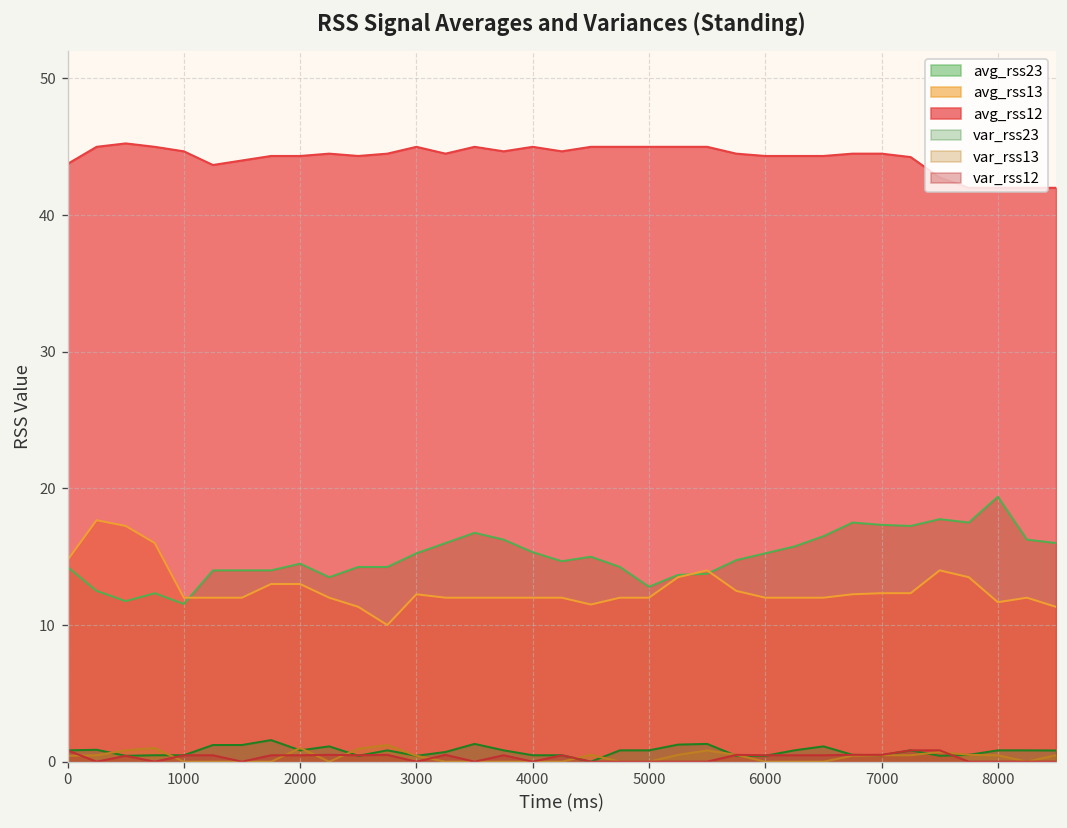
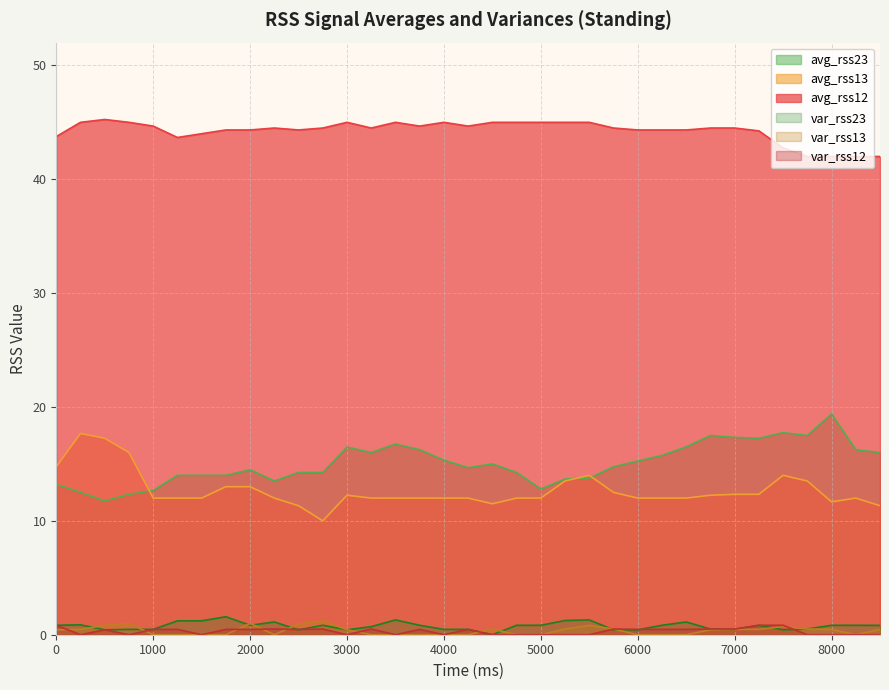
avg_rss23, 0: 14.3 -> 13.2
avg_rss23, 1000: 11.5 -> 12.7
avg_rss23, 3000: 15.3 -> 16.5
